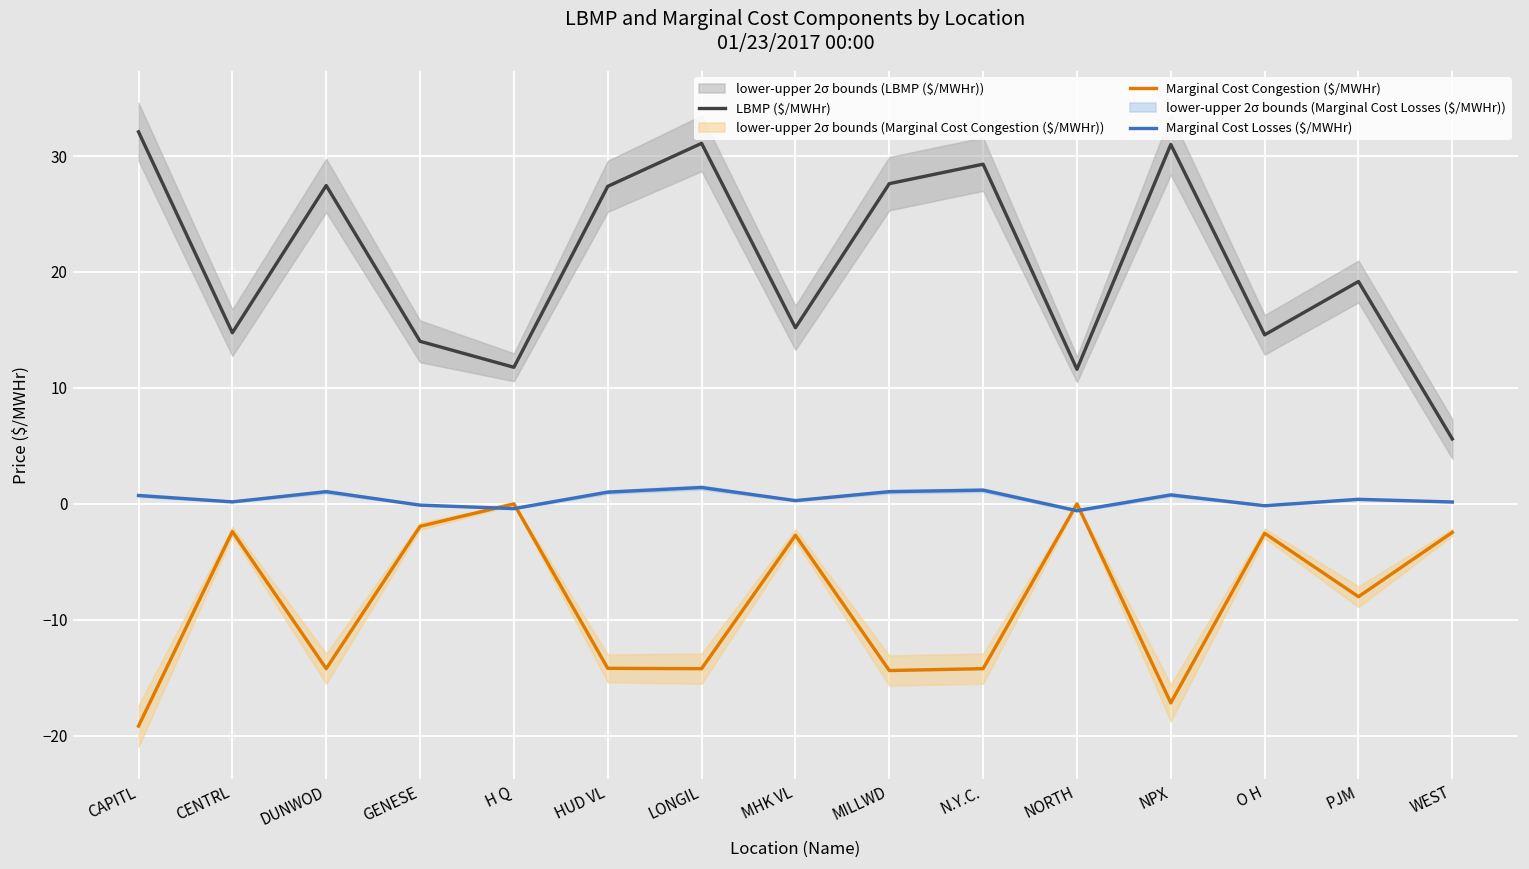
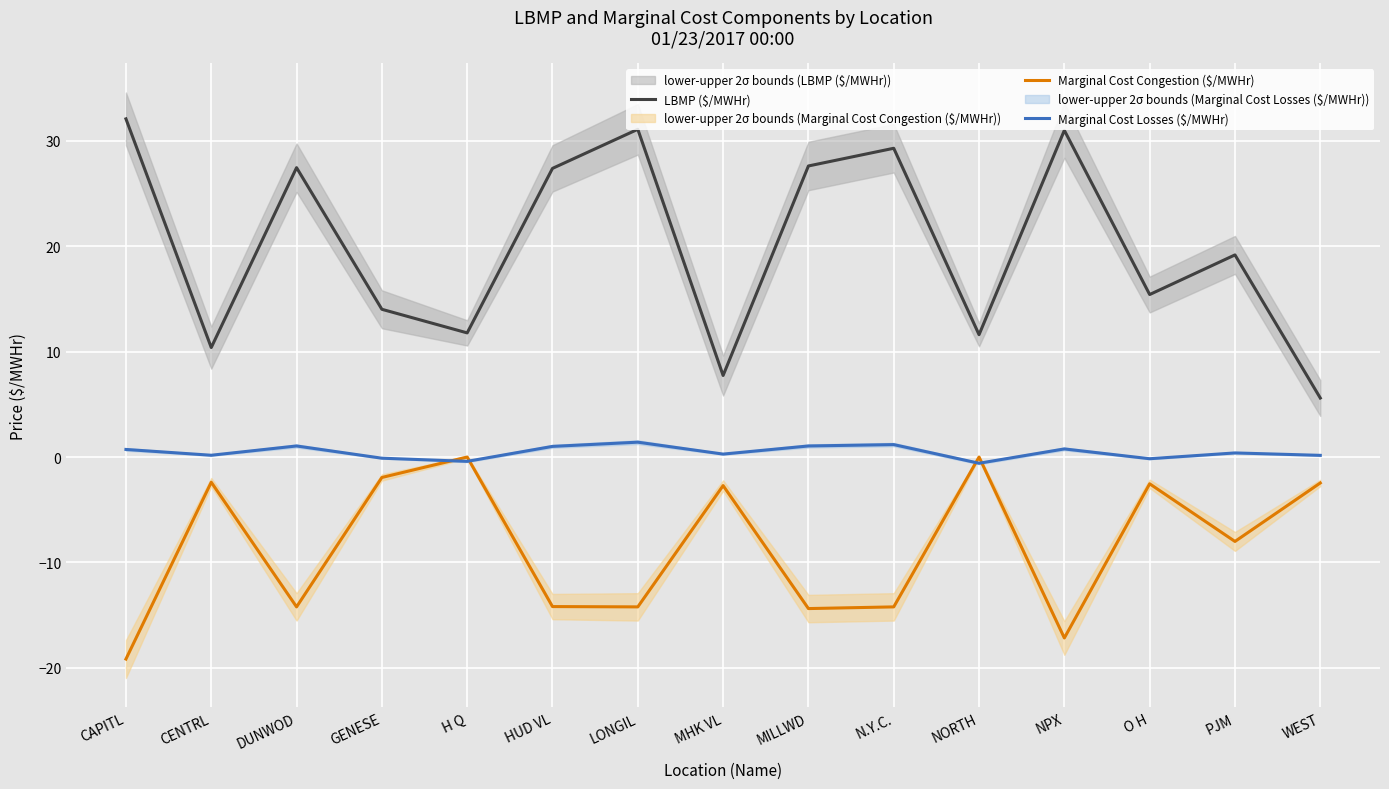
LBMP ($/MWHr), CENTRL: 14.8 -> 10.4
LBMP ($/MWHr), MHK VL: 15.2 -> 7.7
LBMP ($/MWHr), O H: 14.6 -> 15.4
